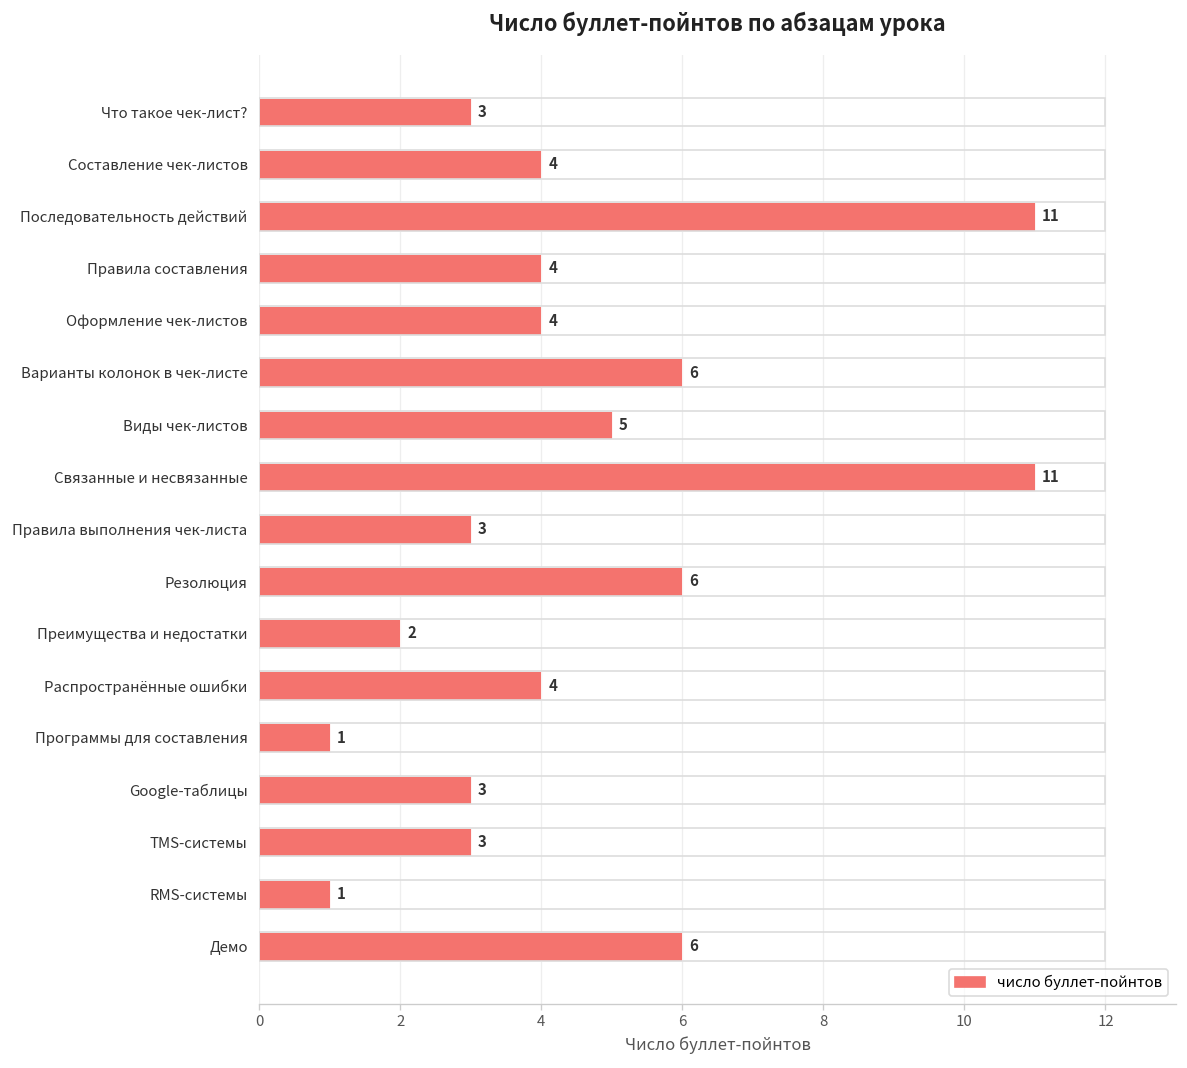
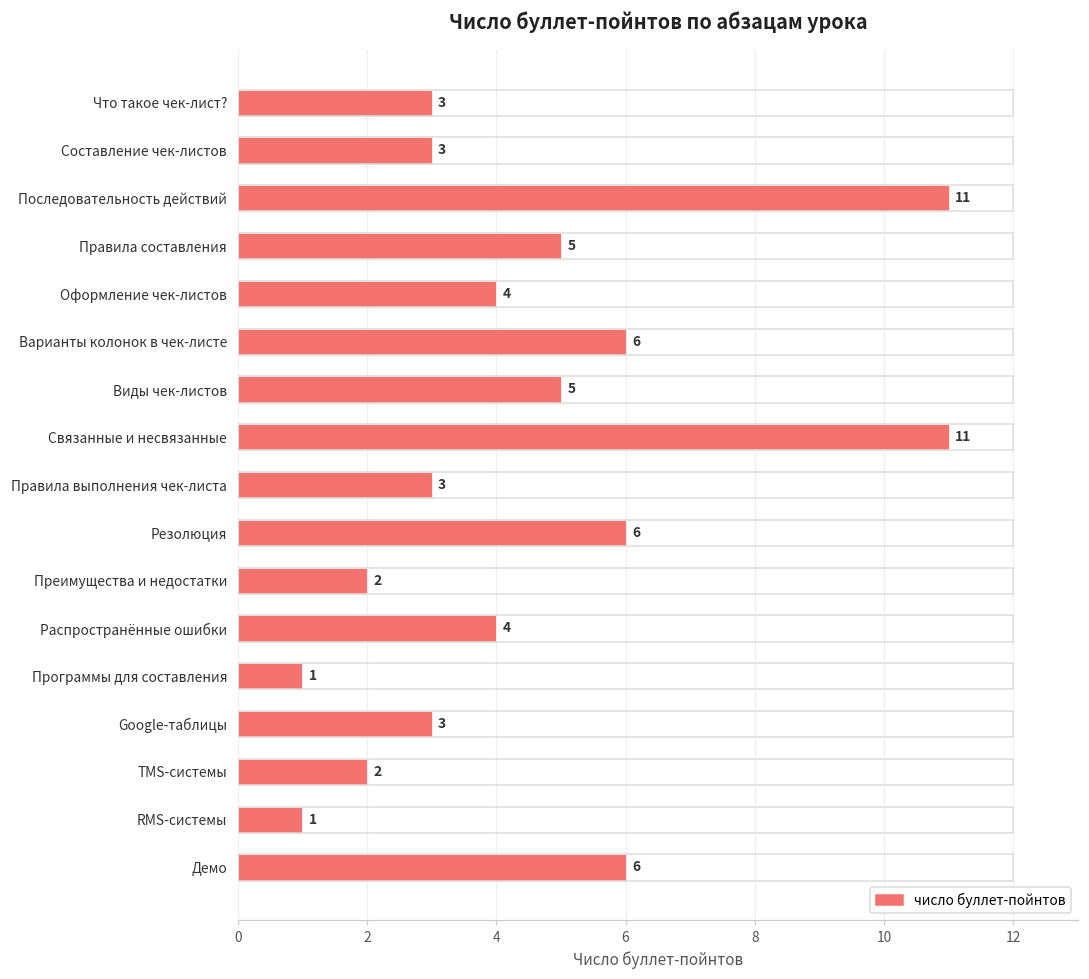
Составление чек-листов: 4 -> 3
Правила составления: 4 -> 5
TMS-системы: 3 -> 2
